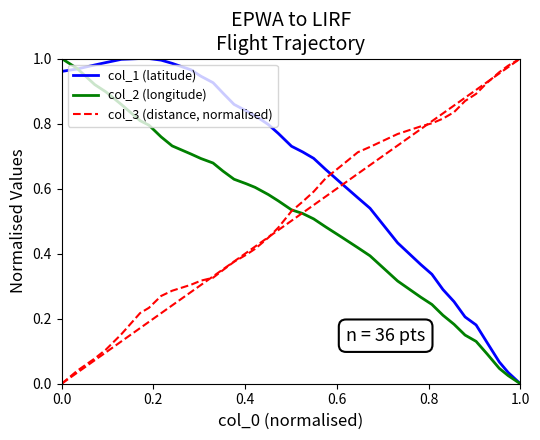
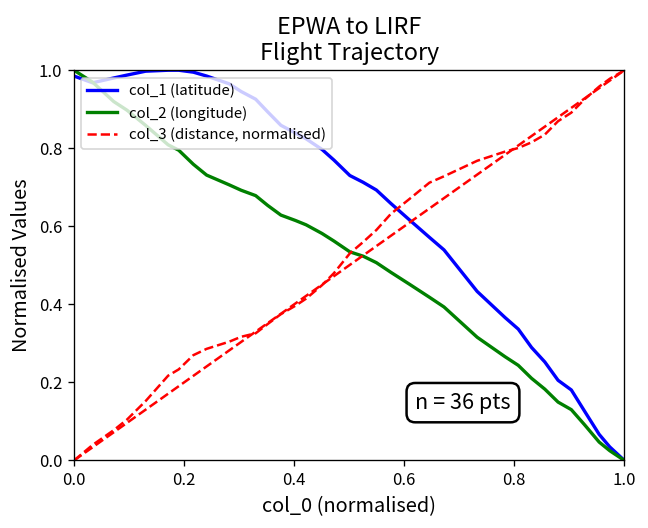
col_1 (latitude), 0.0: 0.96 -> 0.99
